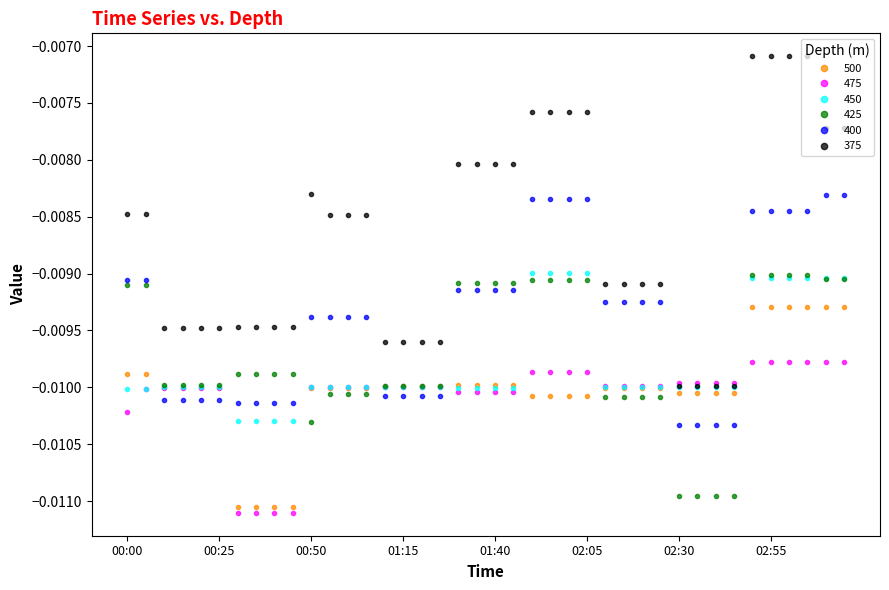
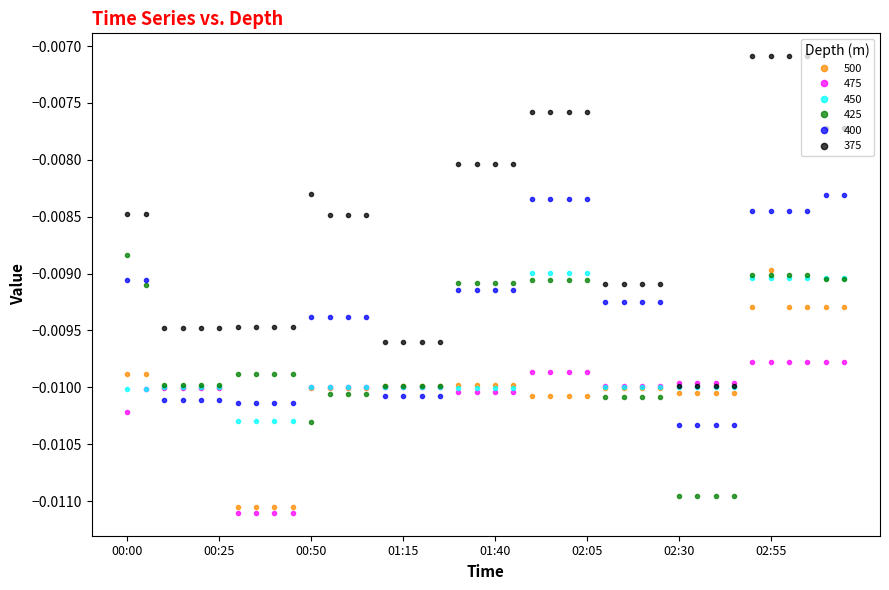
425, 00:00: -0.00910 -> -0.00883
500, 02:55: -0.00930 -> -0.00897
